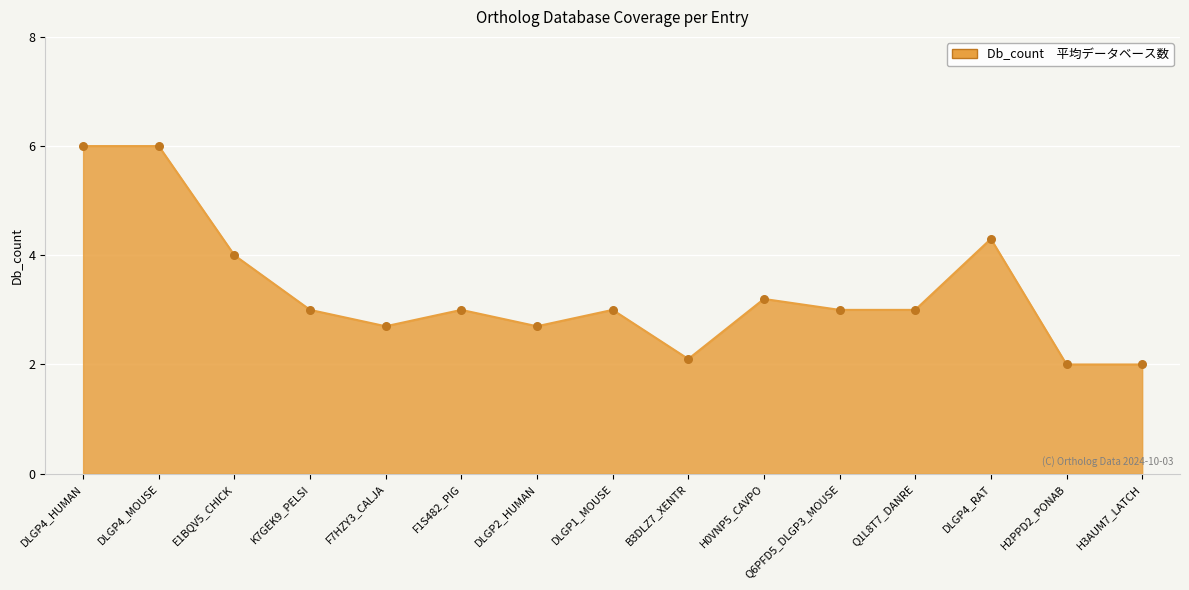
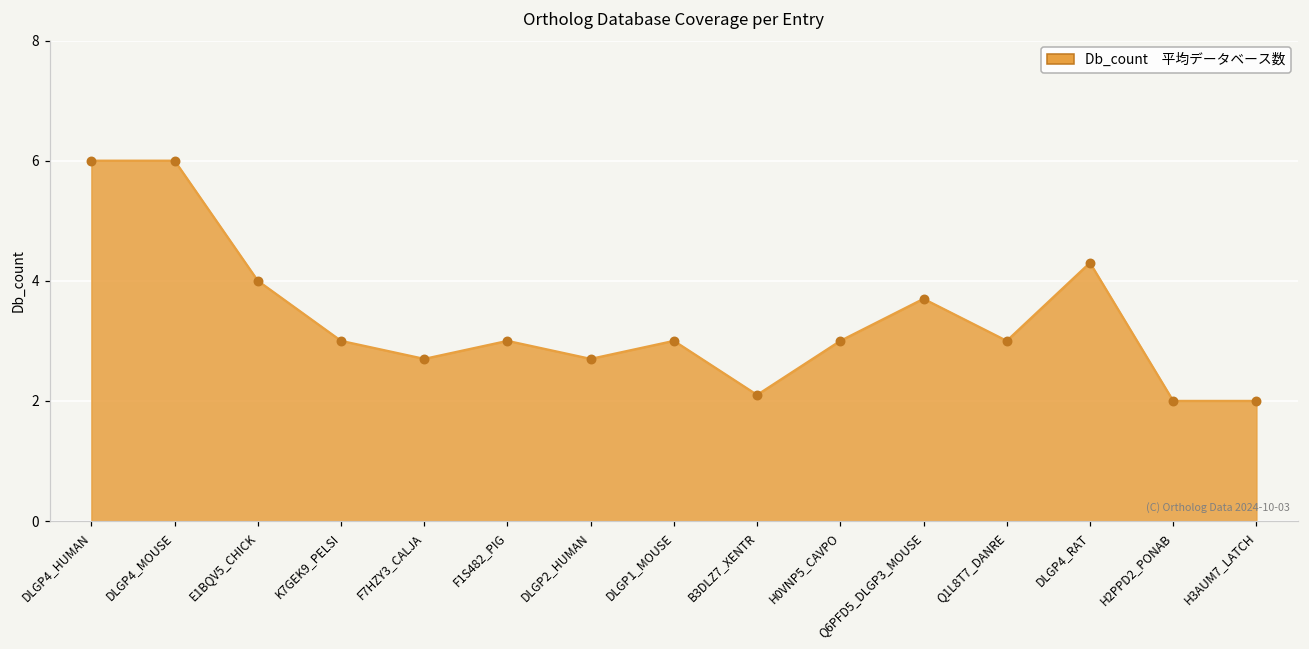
H0VNP5_CAVPO: 3.2 -> 3.0
Q6PFD5_DLGP3_MOUSE: 3.0 -> 3.7
